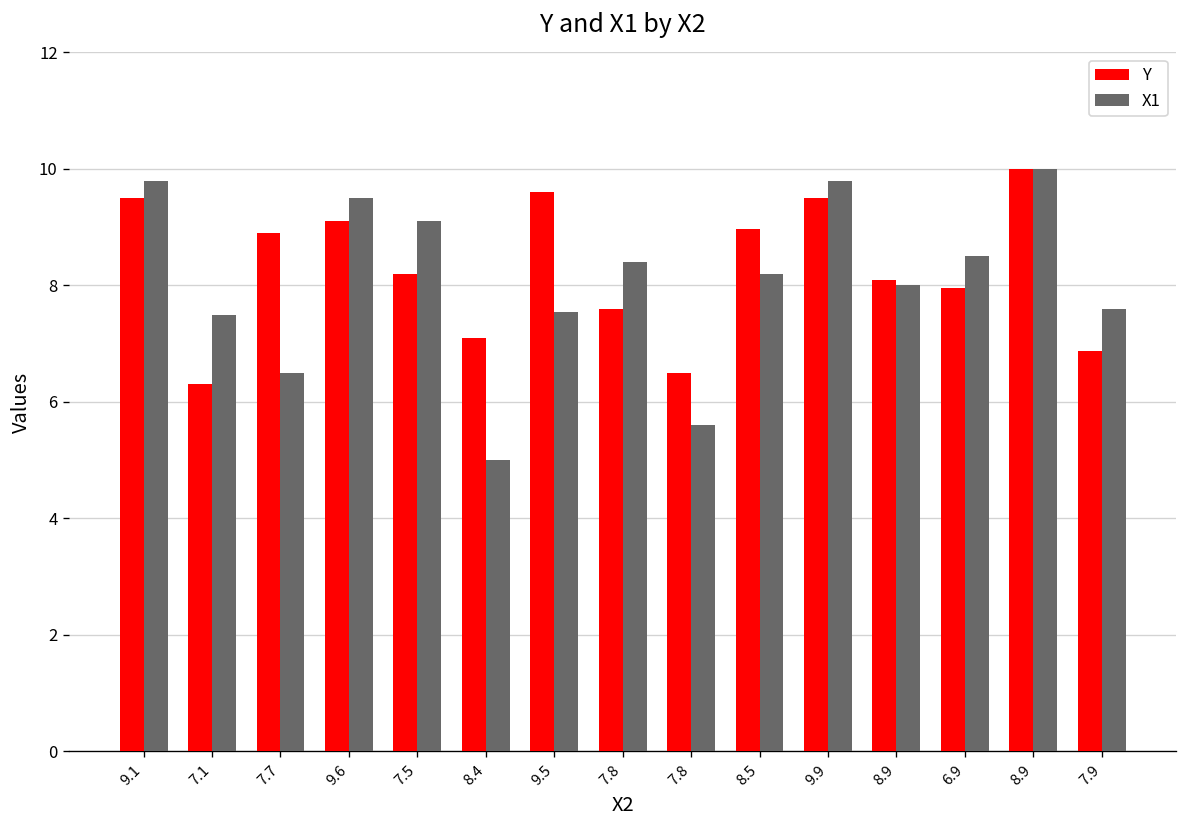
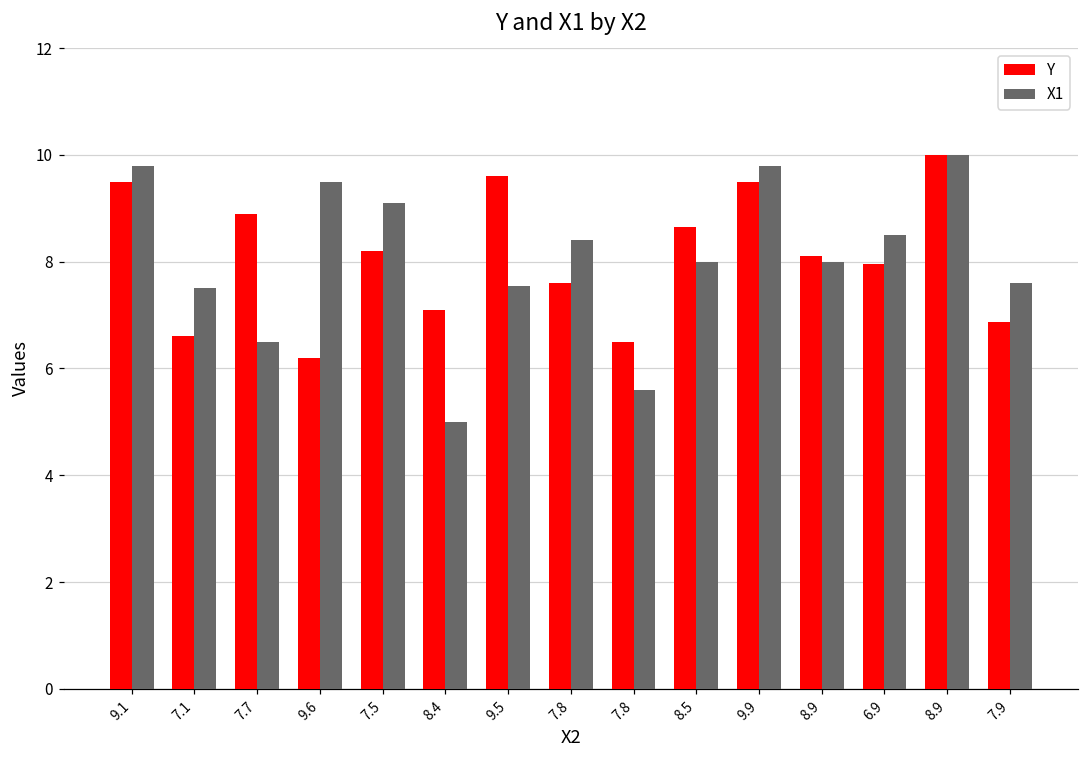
Y, 7.1: 6.3 -> 6.6
Y, 9.6: 9.1 -> 6.2
Y, 8.5: 9.0 -> 8.6
X1, 8.5: 8.2 -> 8.0
